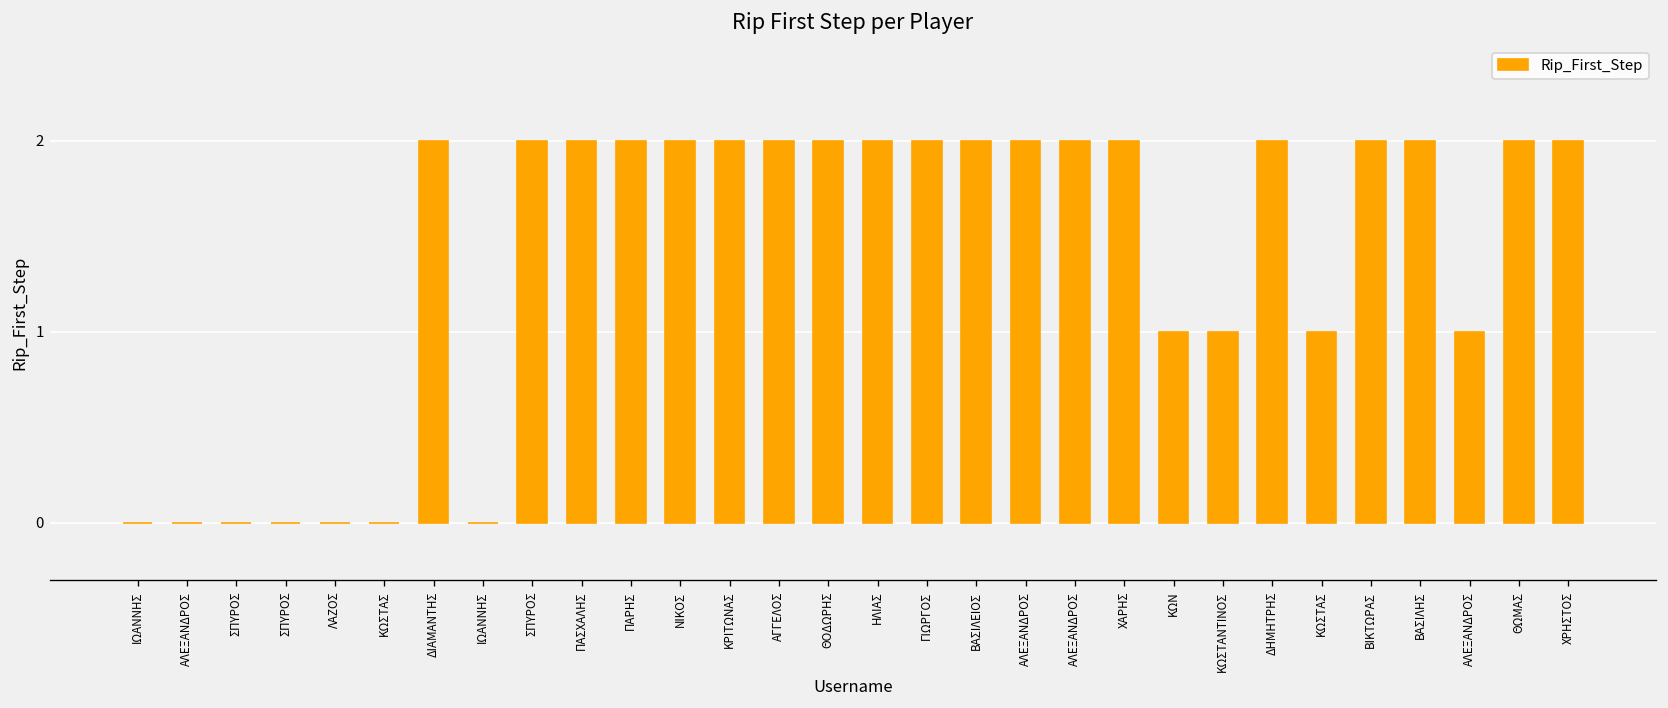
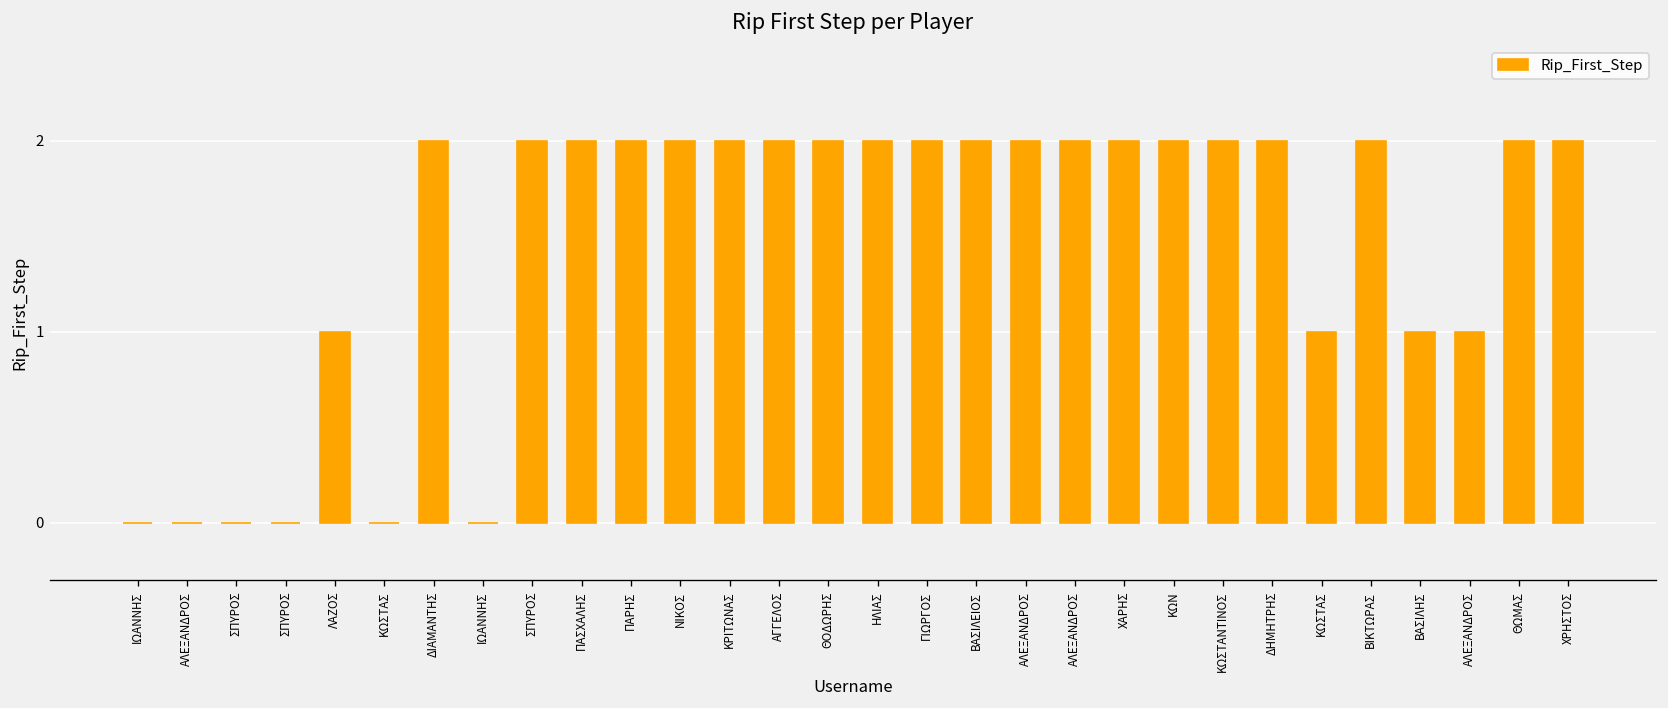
ΛΑΖΟΣ: 0 -> 1
ΚΩΝ: 1 -> 2
ΚΩΣΤΑΝΤΙΝΟΣ: 1 -> 2
ΒΑΣΙΛΗΣ: 2 -> 1
